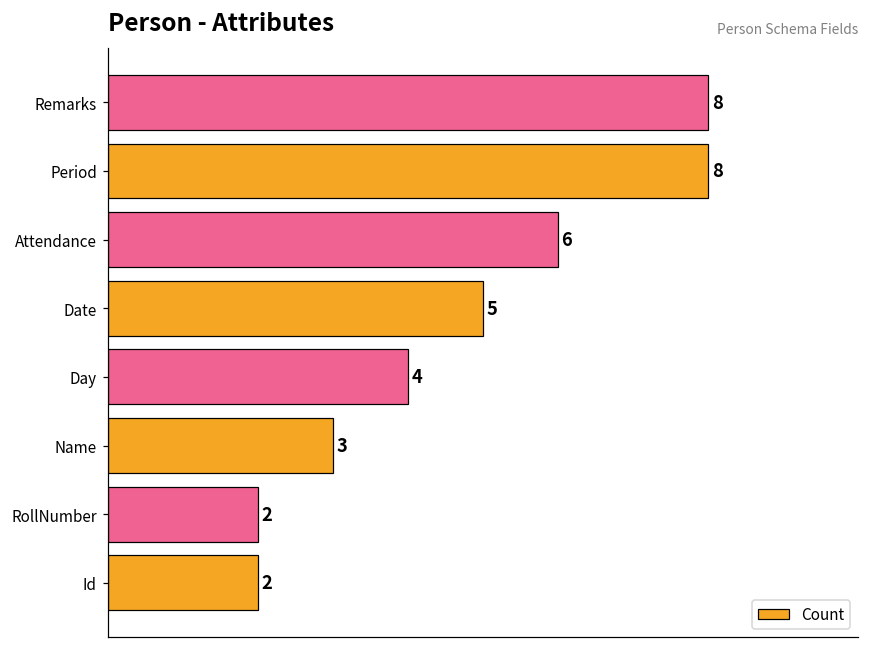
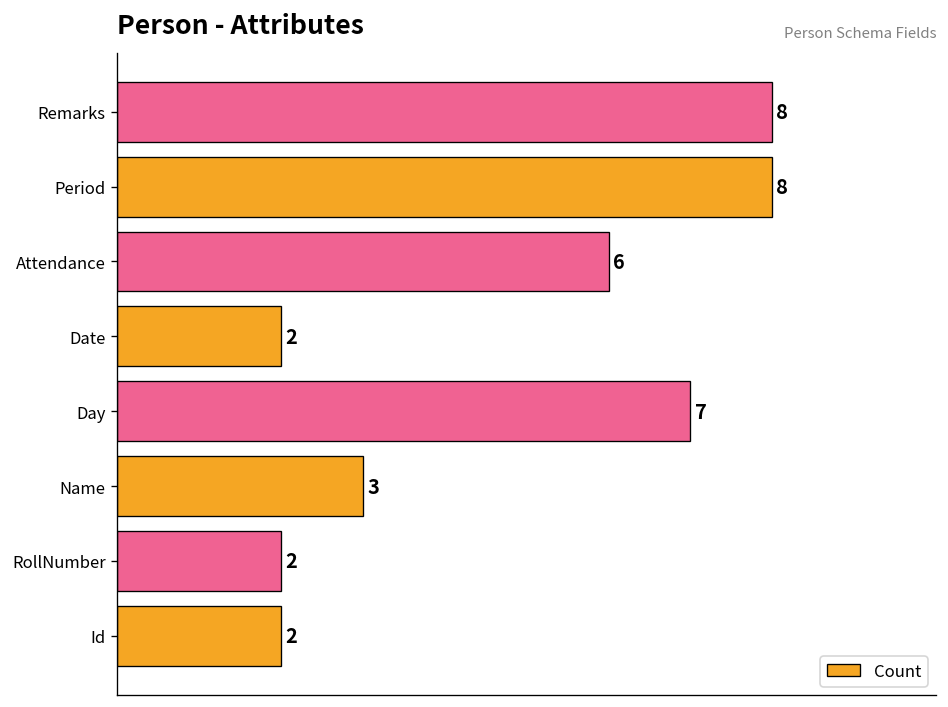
Date: 5 -> 2
Day: 4 -> 7
